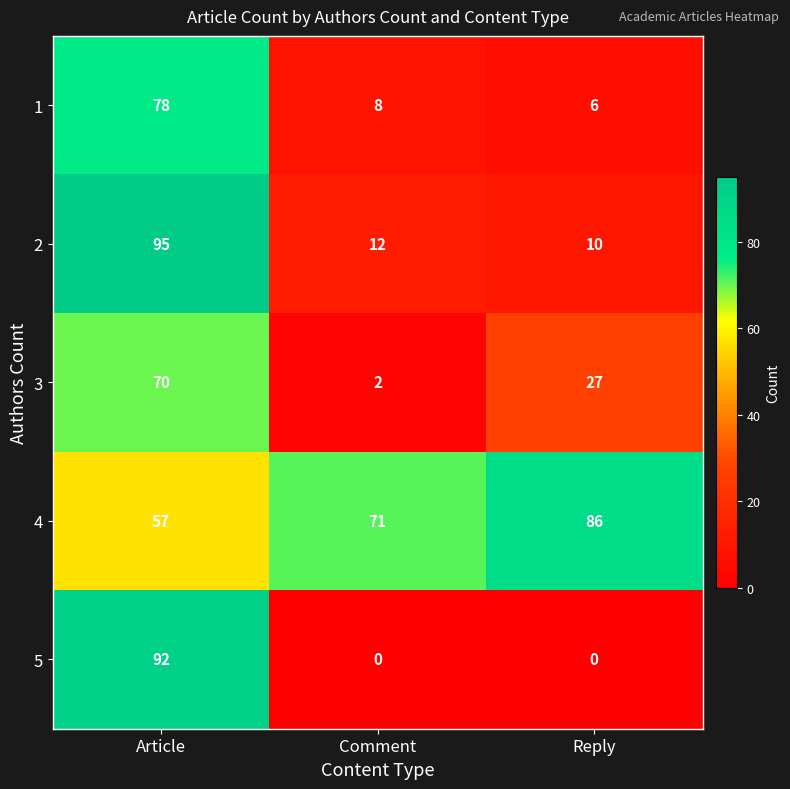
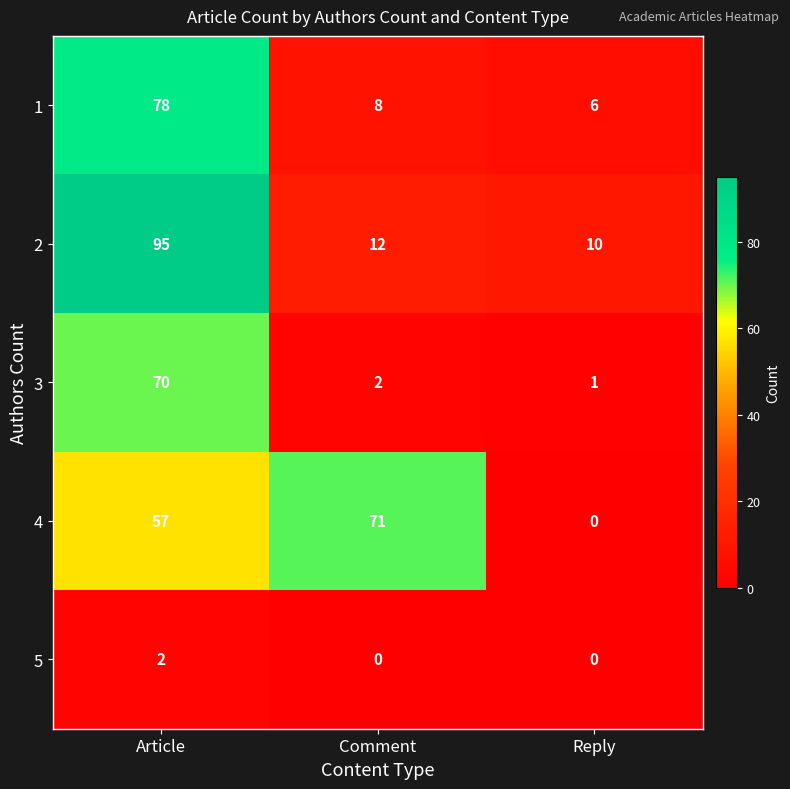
3, Reply: 27 -> 1
4, Reply: 86 -> 0
5, Article: 92 -> 2
